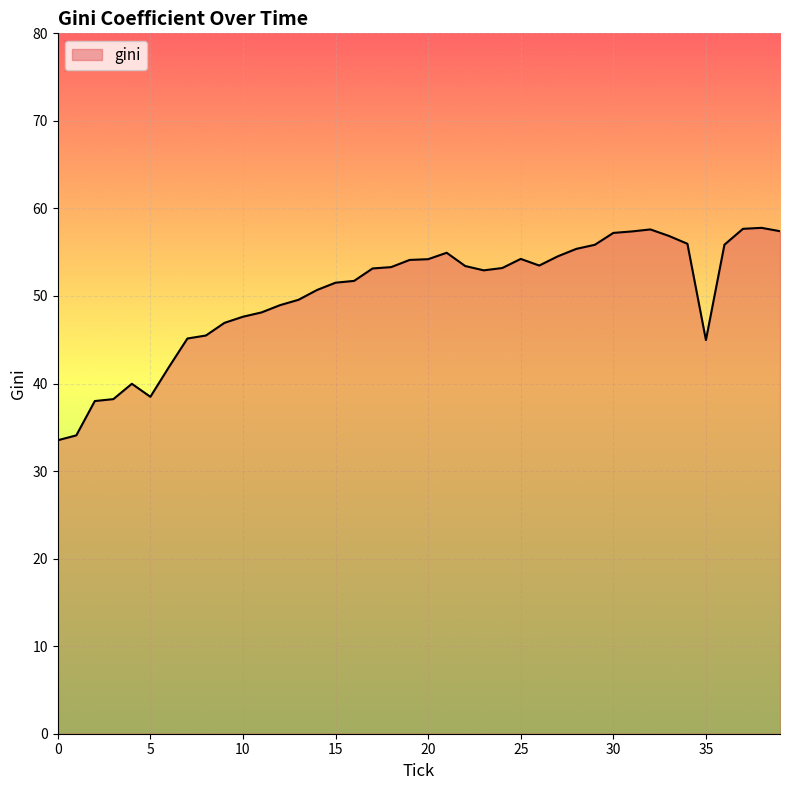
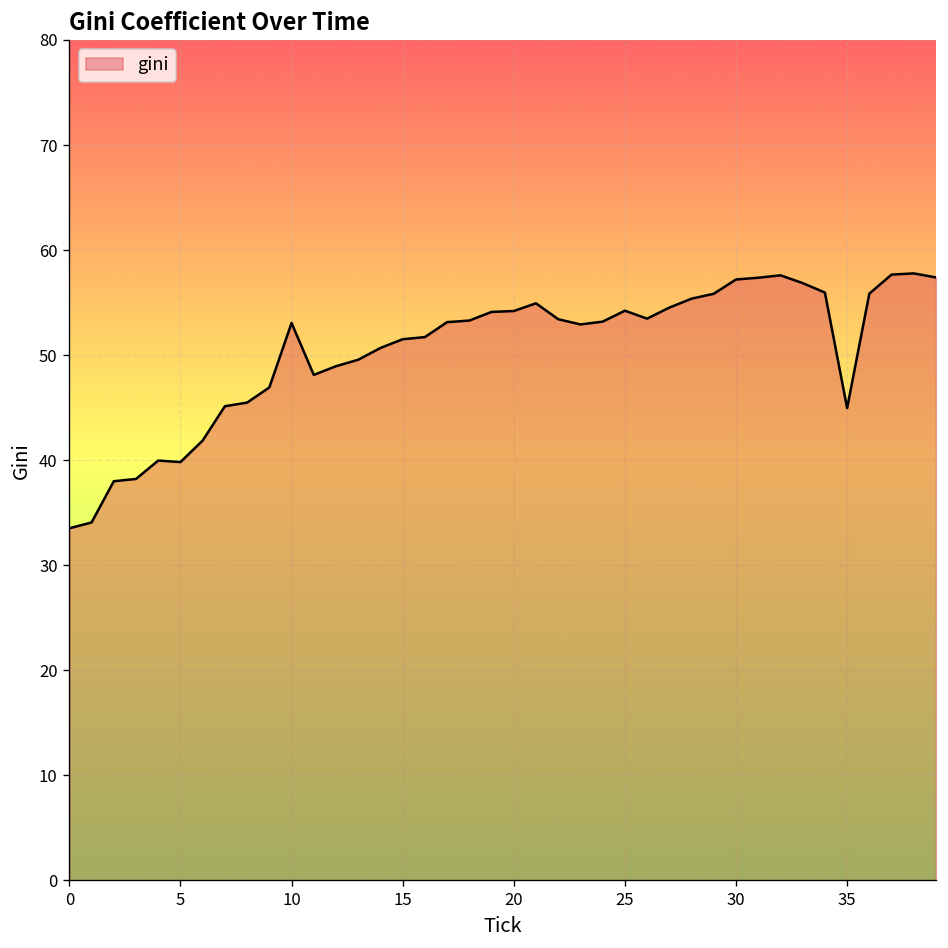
5: 38 -> 40
10: 48 -> 53
